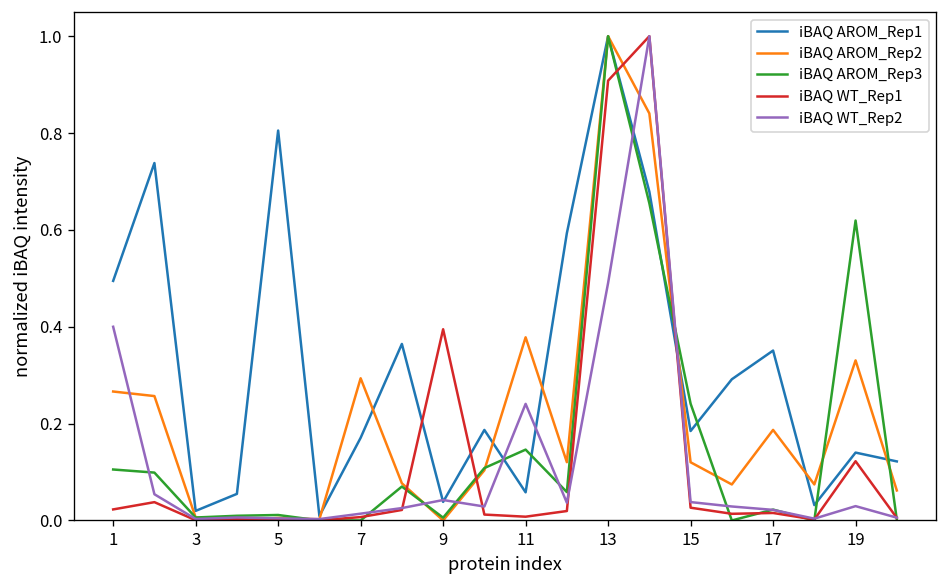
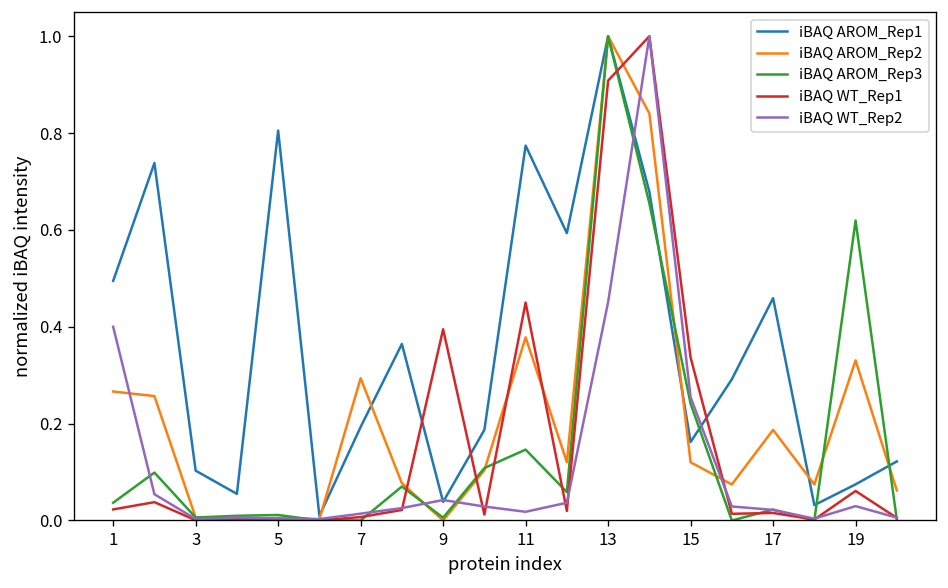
iBAQ AROM_Rep3, 1: 0.11 -> 0.04
iBAQ AROM_Rep1, 3: 0.02 -> 0.10
iBAQ AROM_Rep1, 7: 0.17 -> 0.19
iBAQ AROM_Rep1, 11: 0.06 -> 0.77
iBAQ WT_Rep1, 11: 0.01 -> 0.45
iBAQ WT_Rep2, 11: 0.24 -> 0.02
iBAQ WT_Rep2, 13: 0.49 -> 0.45
iBAQ AROM_Rep1, 15: 0.18 -> 0.16
iBAQ WT_Rep1, 15: 0.03 -> 0.34
iBAQ WT_Rep2, 15: 0.04 -> 0.25
iBAQ AROM_Rep1, 17: 0.35 -> 0.46
iBAQ AROM_Rep1, 19: 0.14 -> 0.07
iBAQ WT_Rep1, 19: 0.12 -> 0.06
